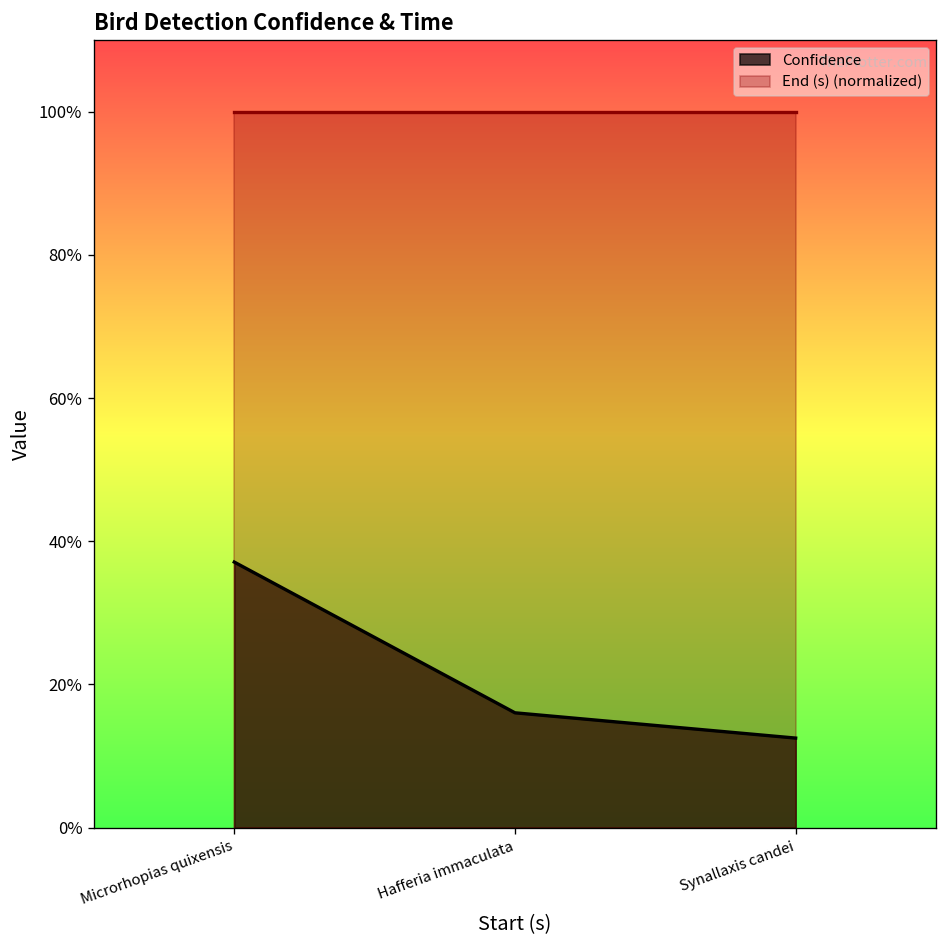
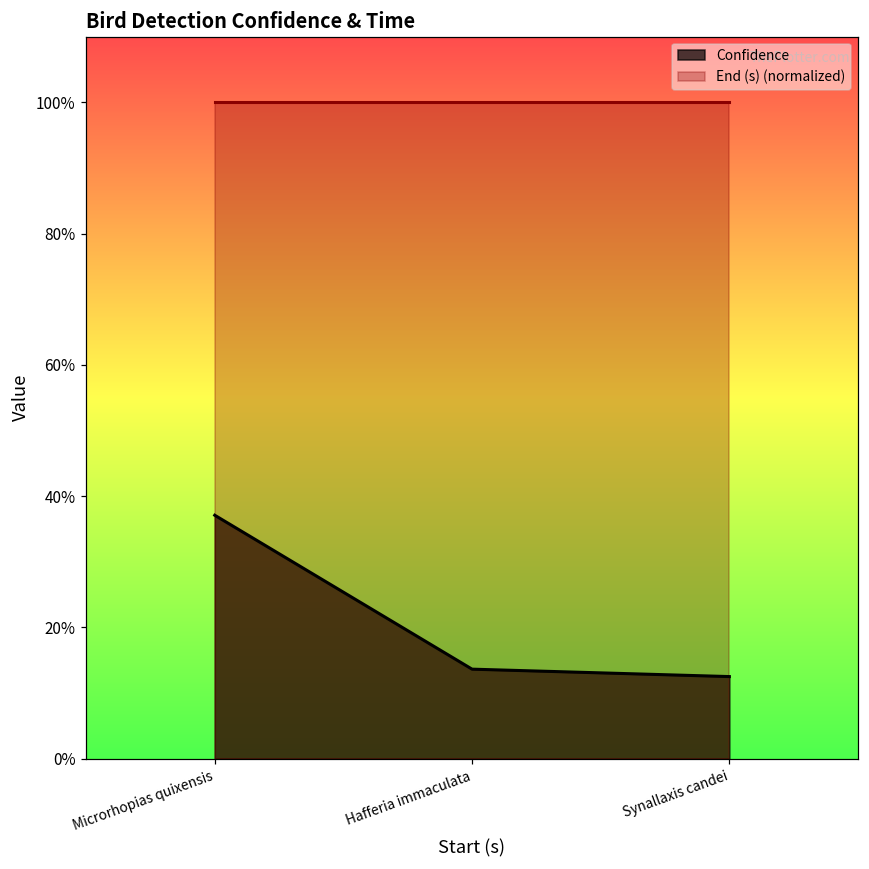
Confidence, Hafferia immaculata: 16% -> 14%
